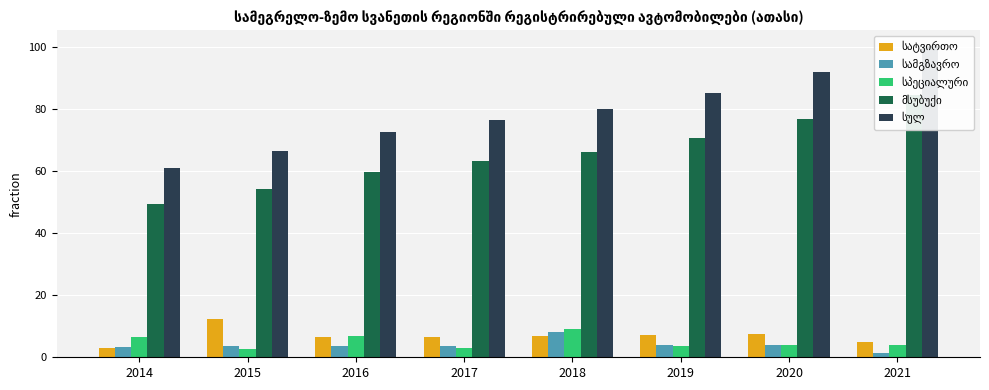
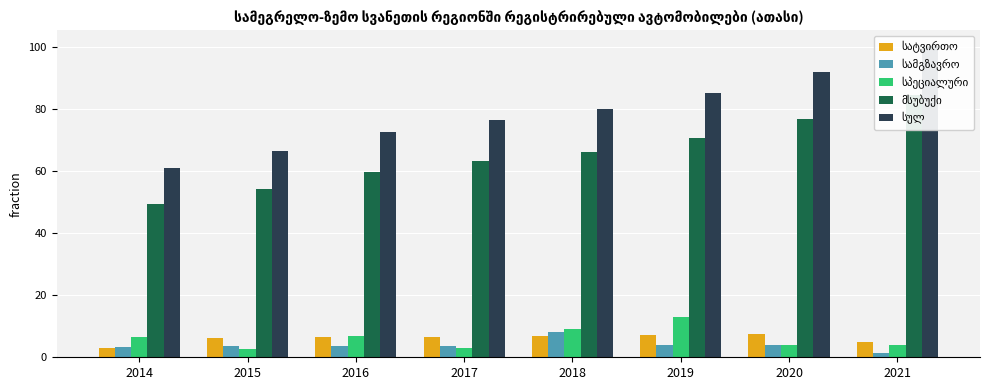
სატვირთო, 2015: 12 -> 6
სპეციალური, 2019: 4 -> 13
